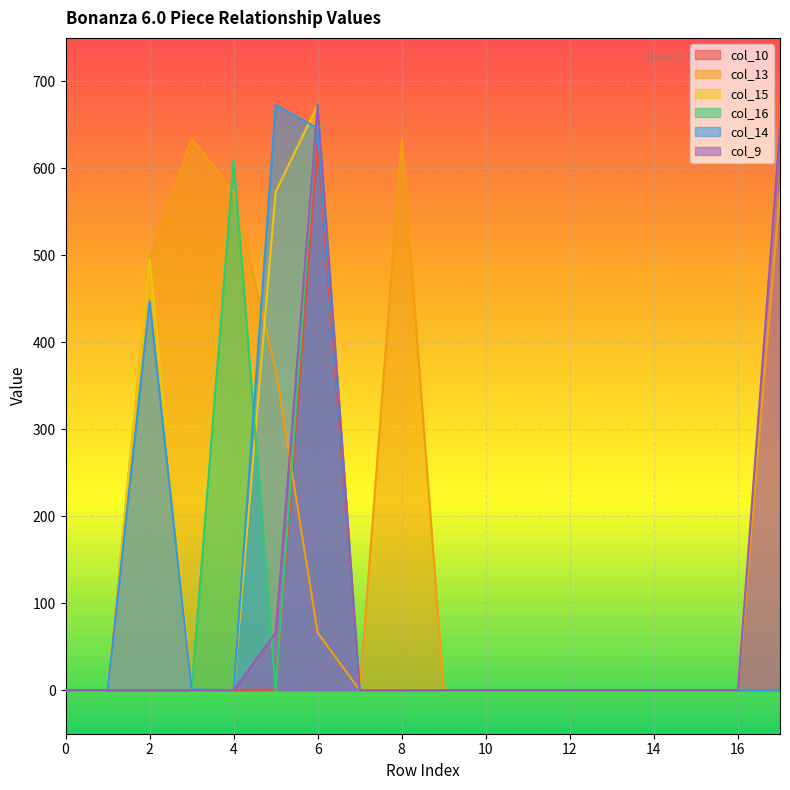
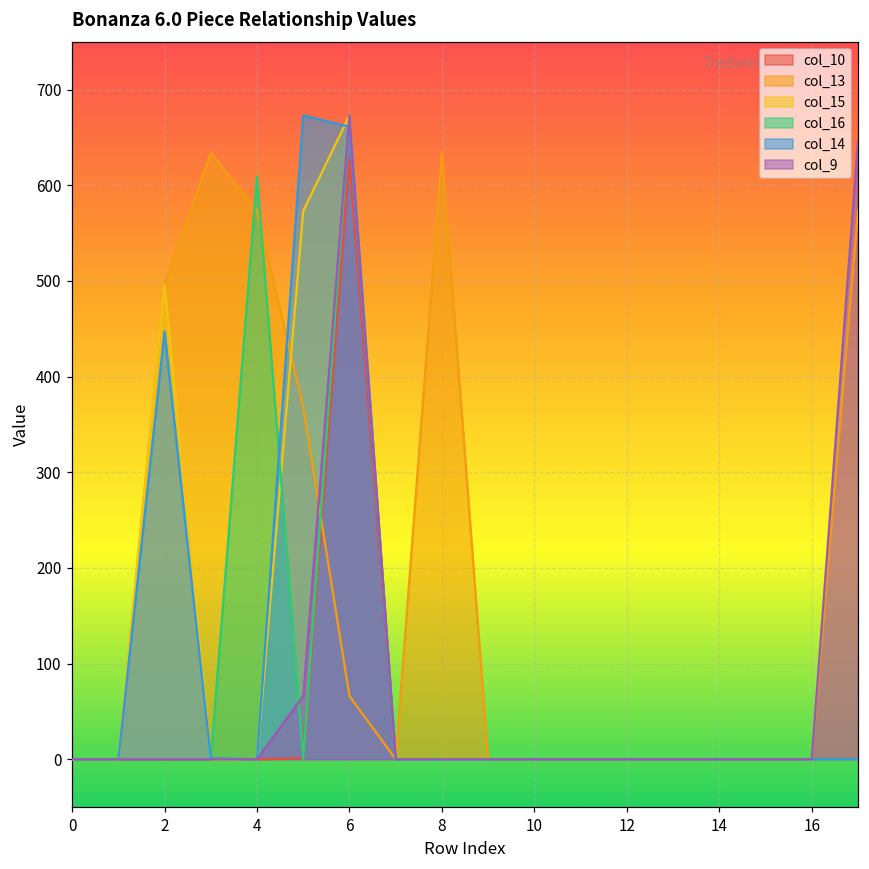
col_14, 6: 650 -> 660
